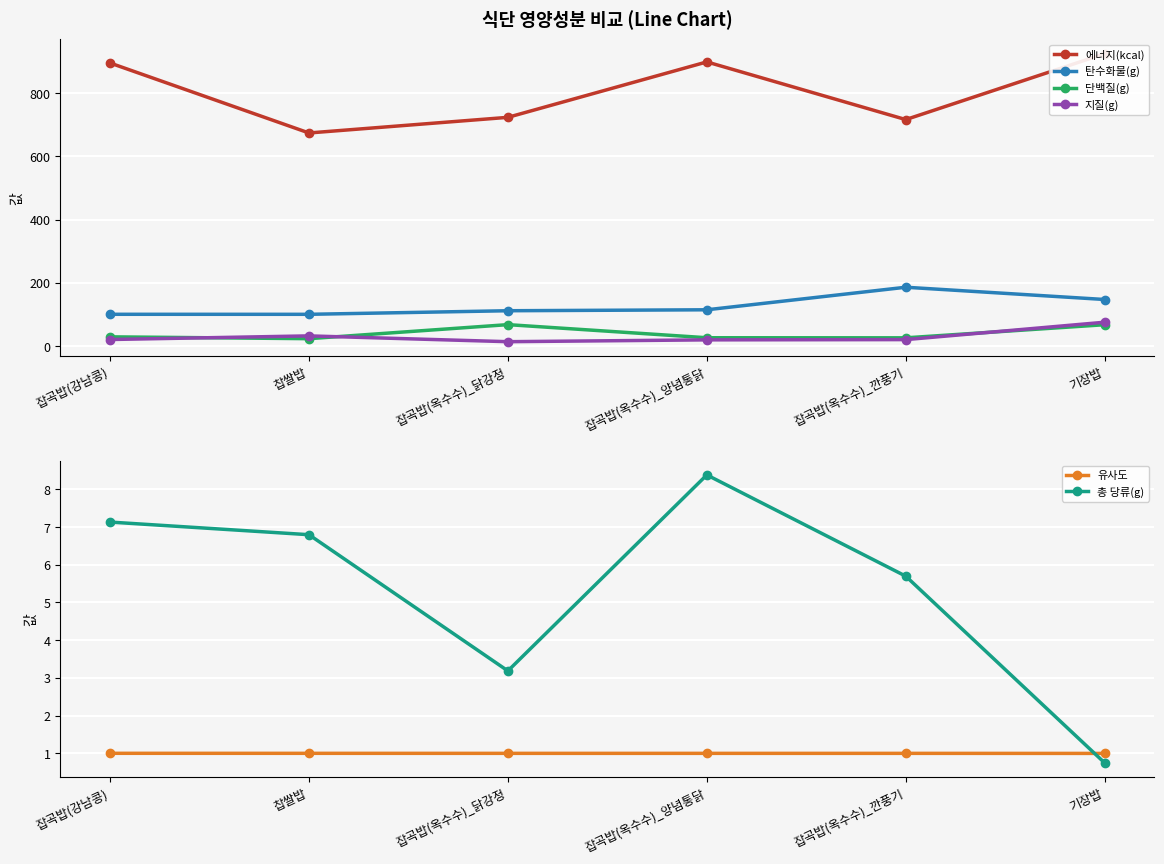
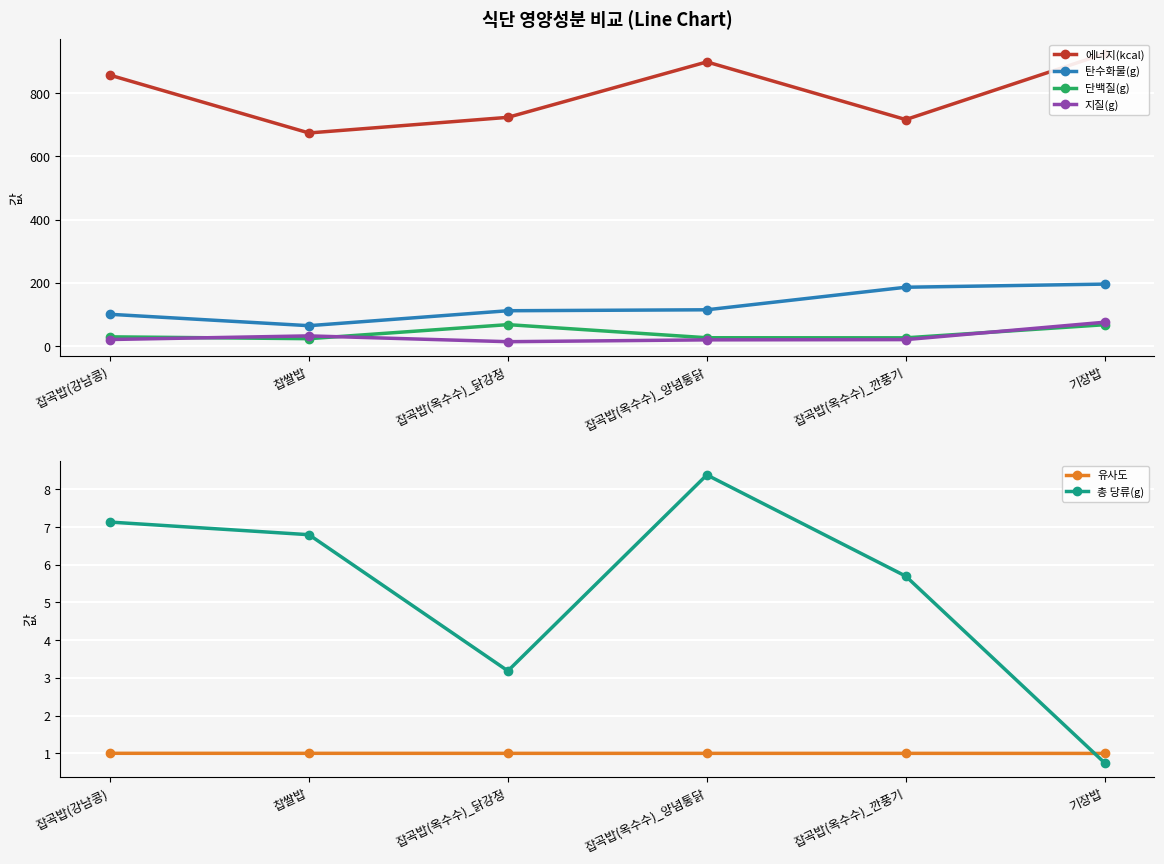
식단 영양성분 비교 (Line Chart), 에너지(kcal), 잡곡밥(강남콩): 900 -> 860
식단 영양성분 비교 (Line Chart), 탄수화물(g), 찹쌀밥: 100 -> 60
식단 영양성분 비교 (Line Chart), 탄수화물(g), 기장밥: 150 -> 200
